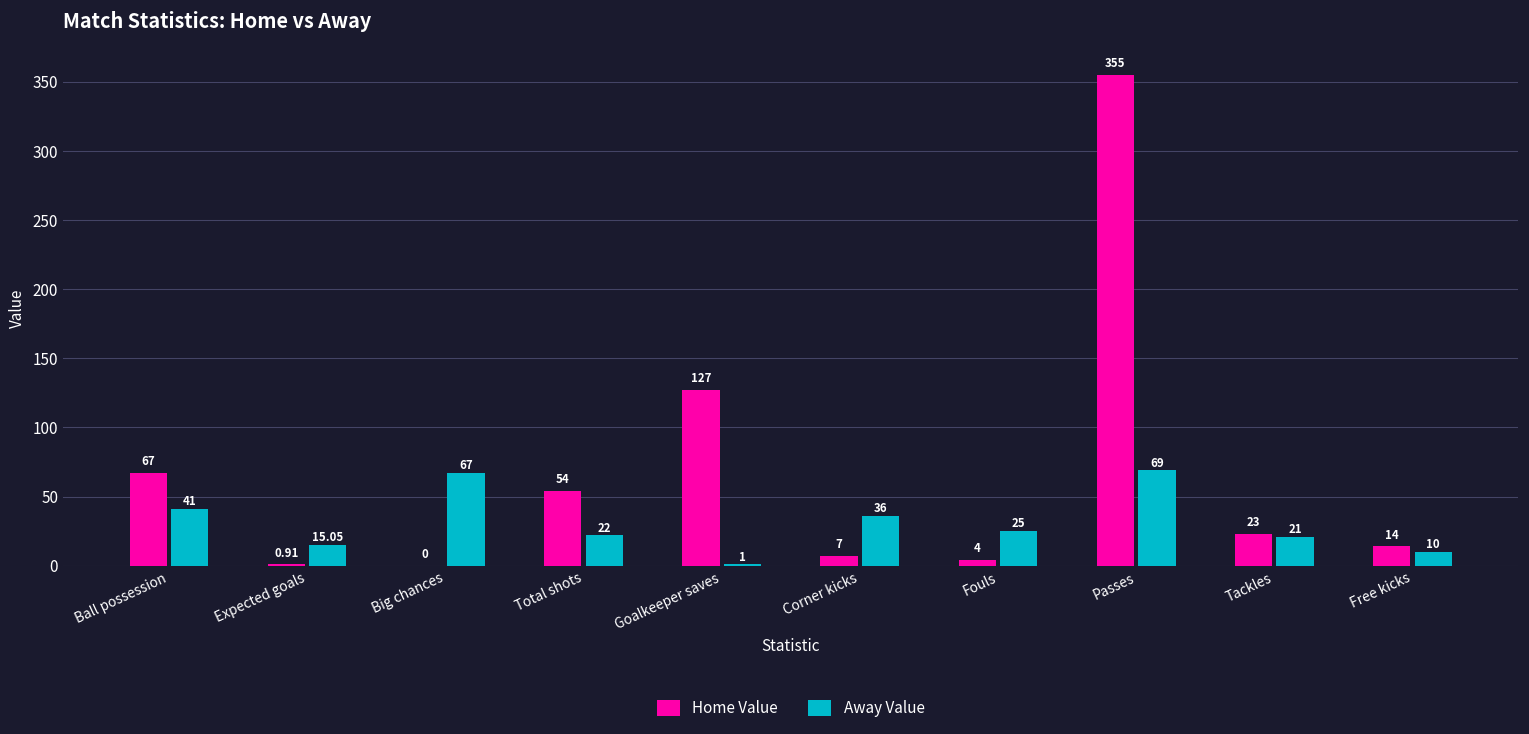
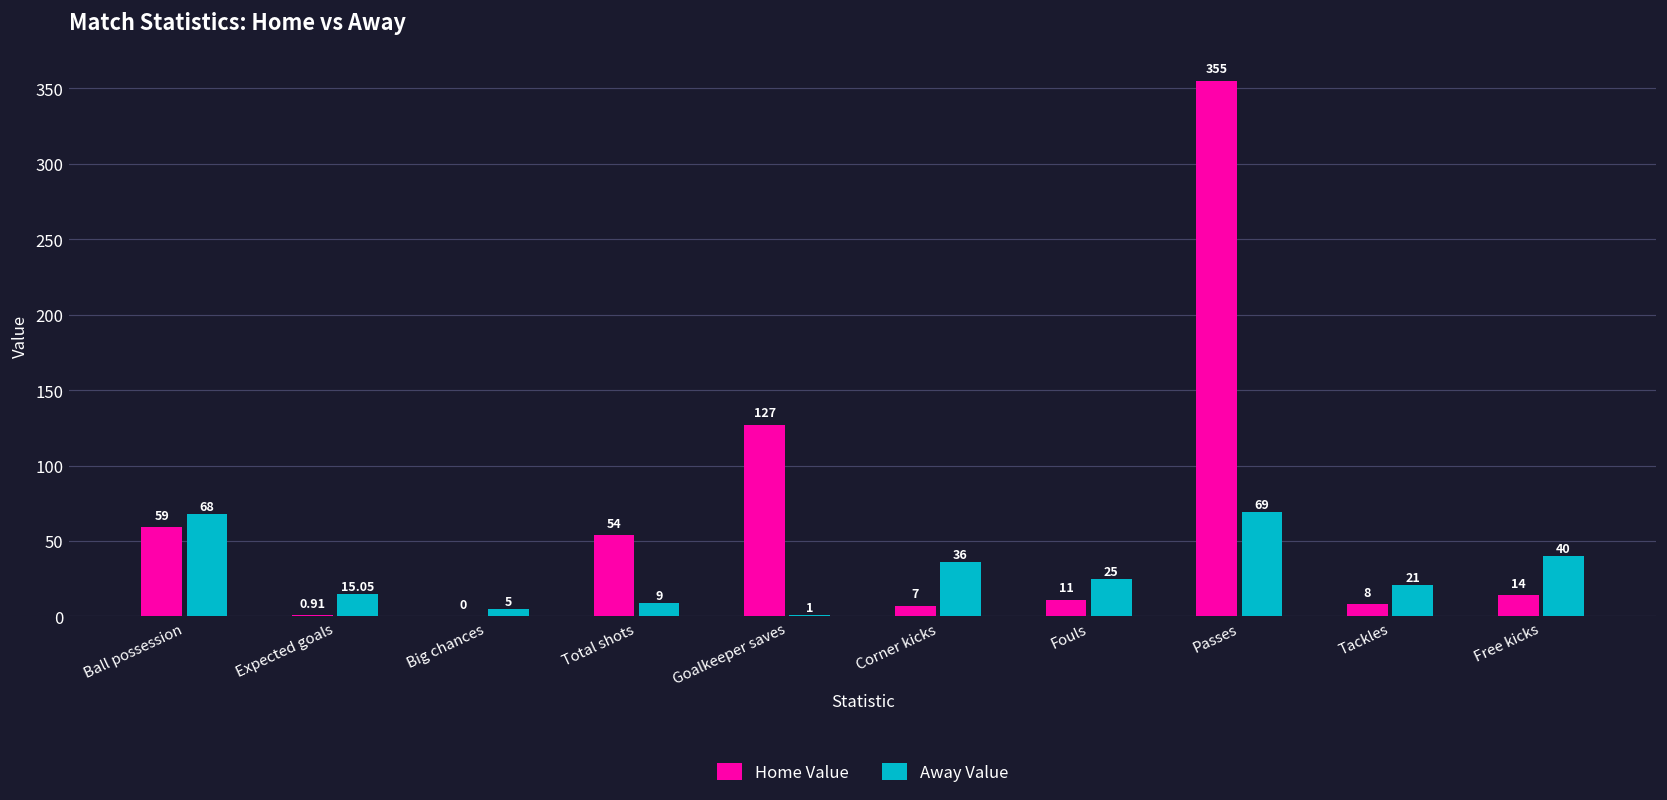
Home Value, Ball possession: 67 -> 59
Away Value, Ball possession: 41 -> 68
Away Value, Big chances: 67 -> 5
Away Value, Total shots: 22 -> 9
Home Value, Fouls: 4 -> 11
Home Value, Tackles: 23 -> 8
Away Value, Free kicks: 10 -> 40
